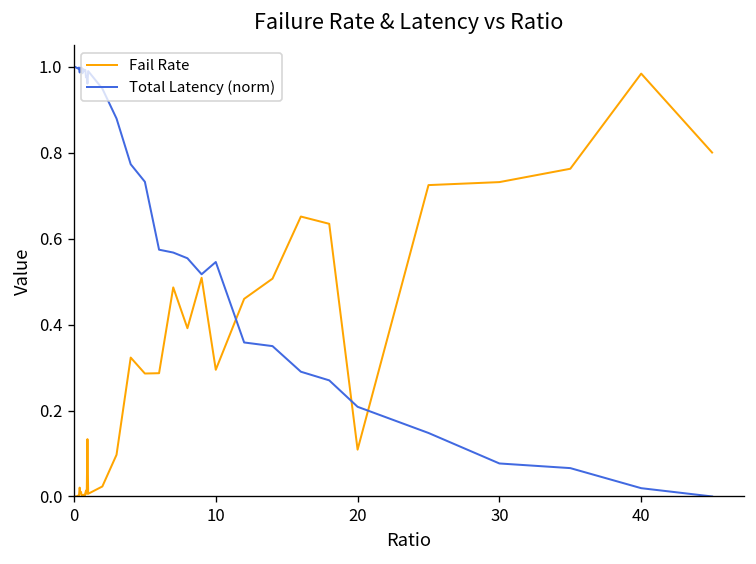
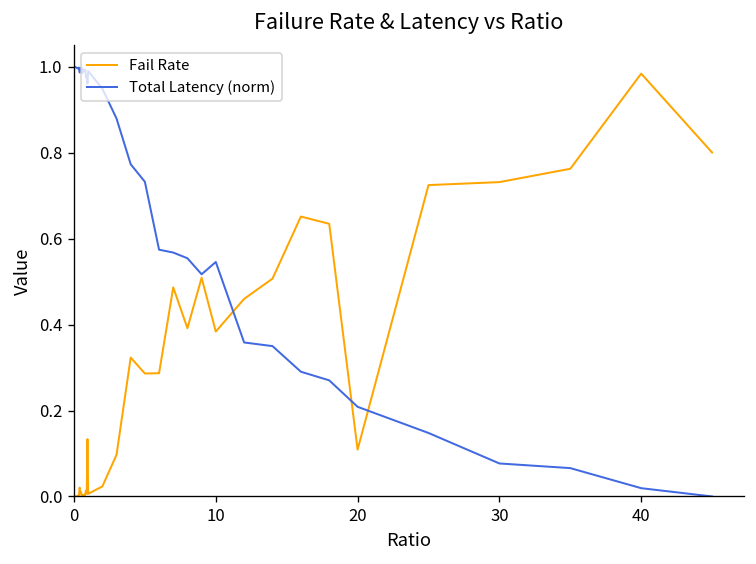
Fail Rate, 10: 0.29 -> 0.38
